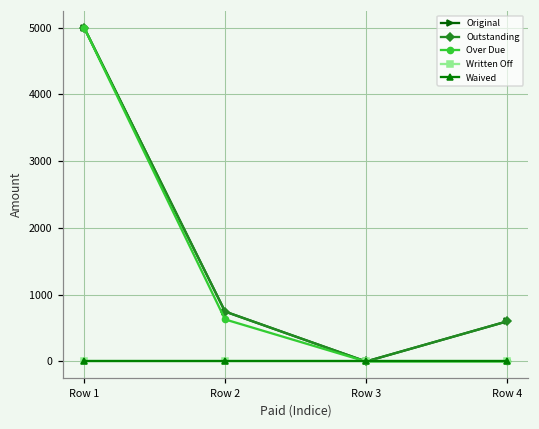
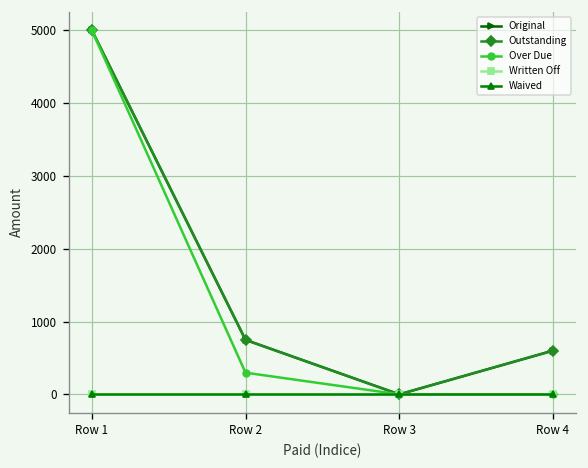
Over Due, Row 2: 600 -> 300
